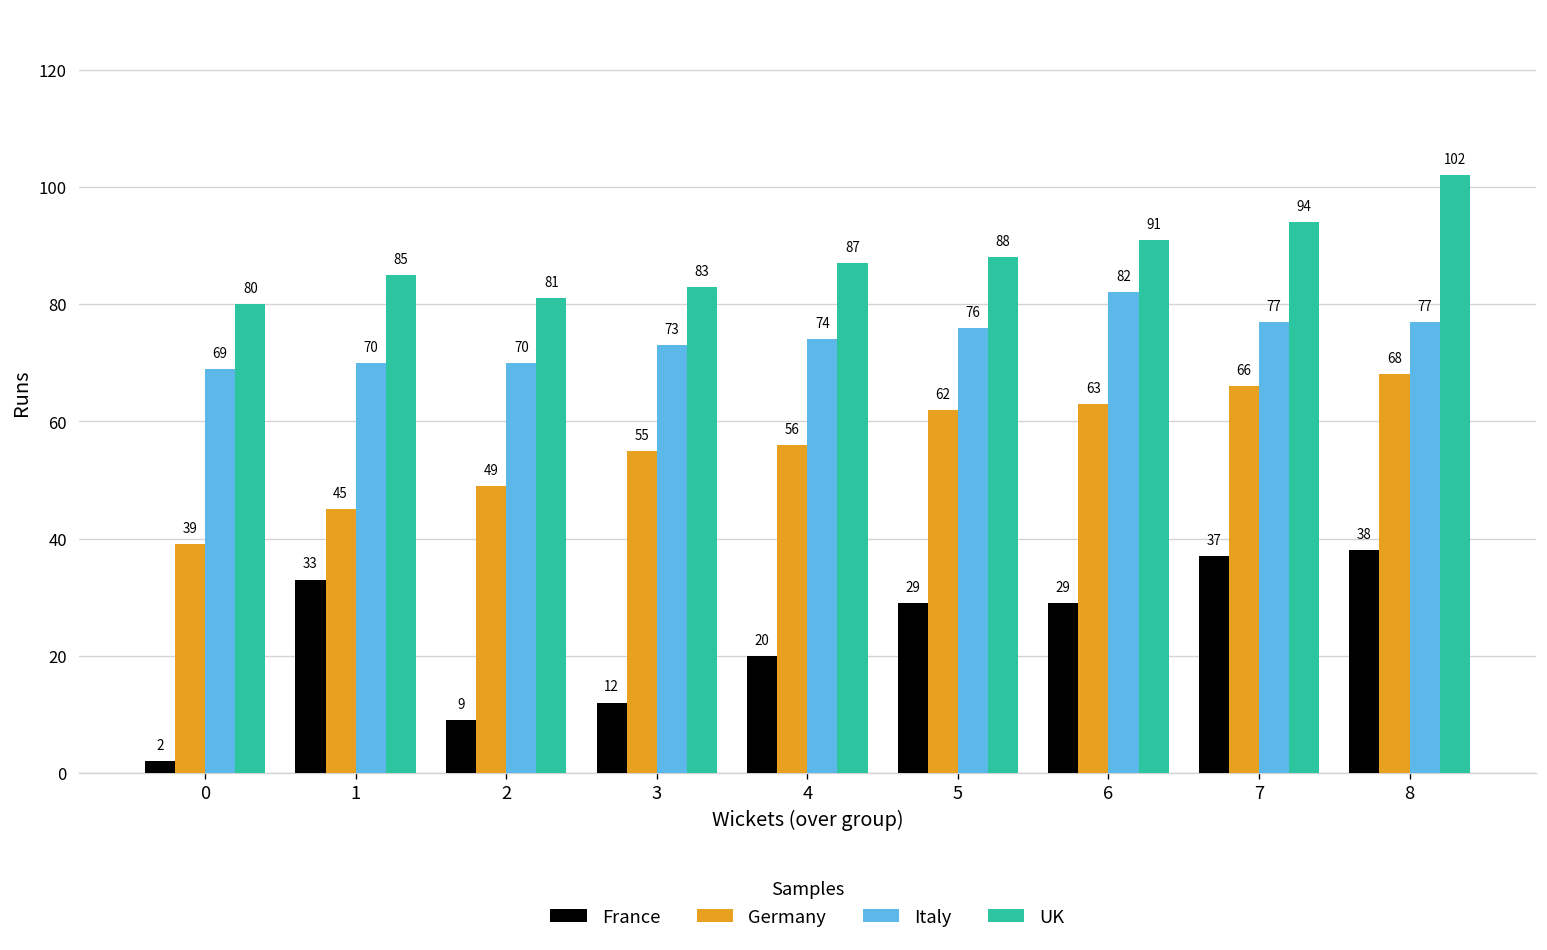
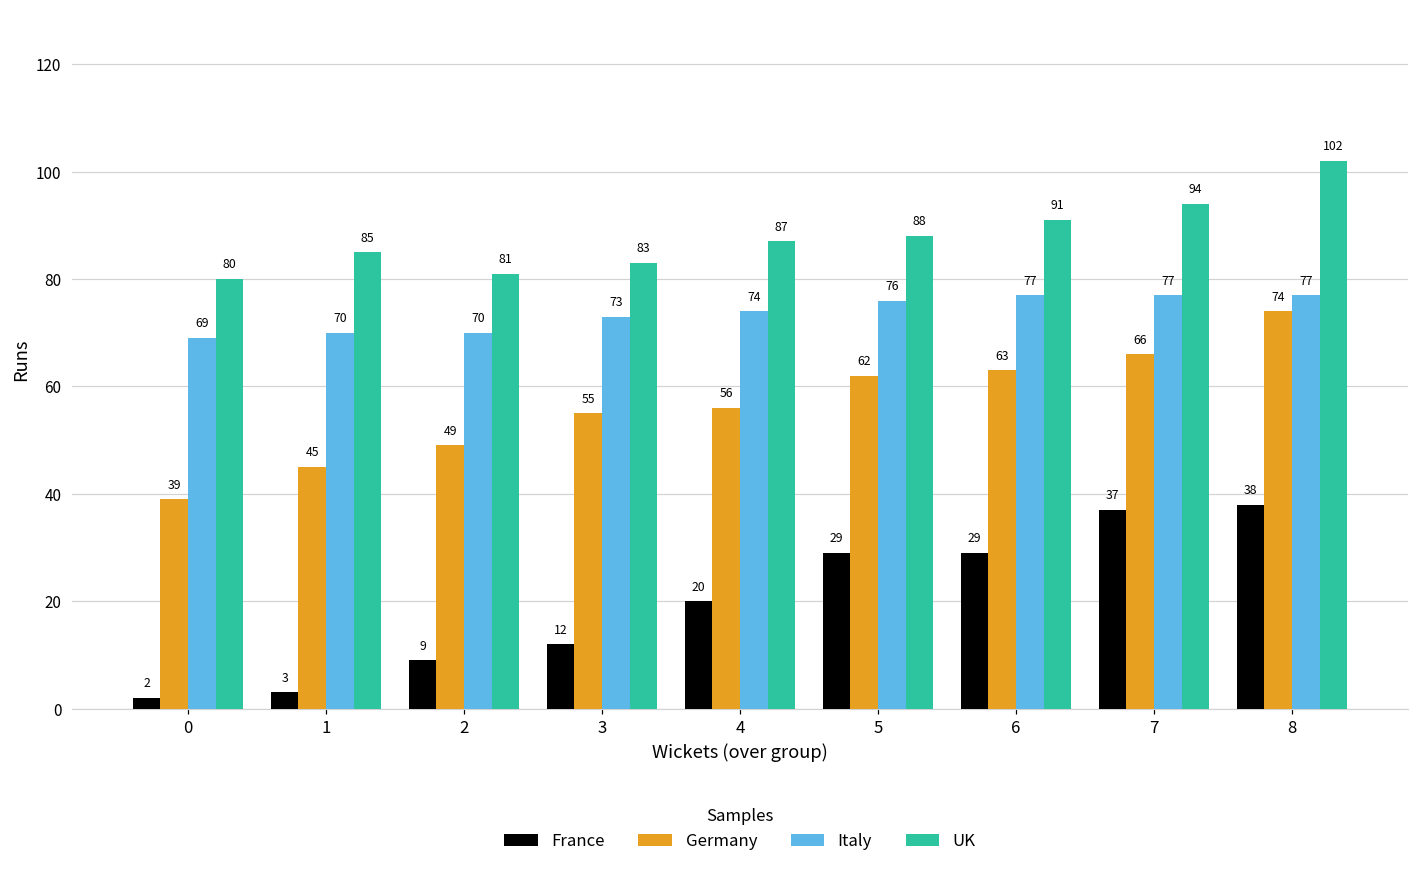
France, 1: 33 -> 3
Italy, 6: 82 -> 77
Germany, 8: 68 -> 74
